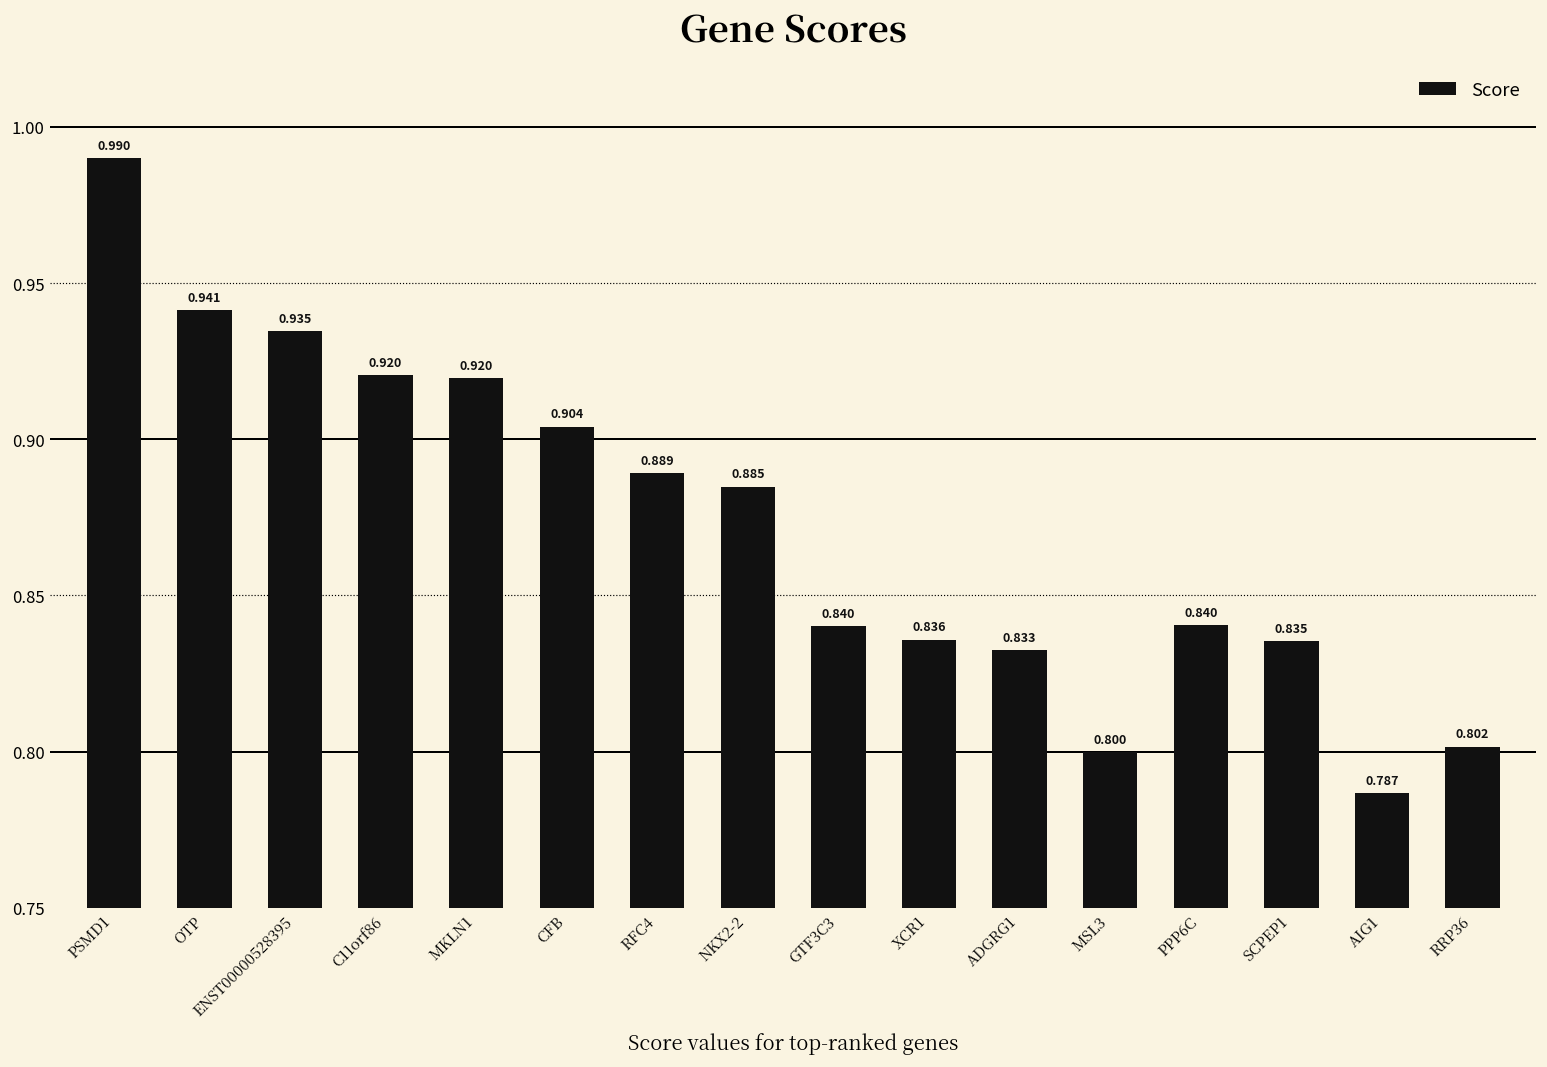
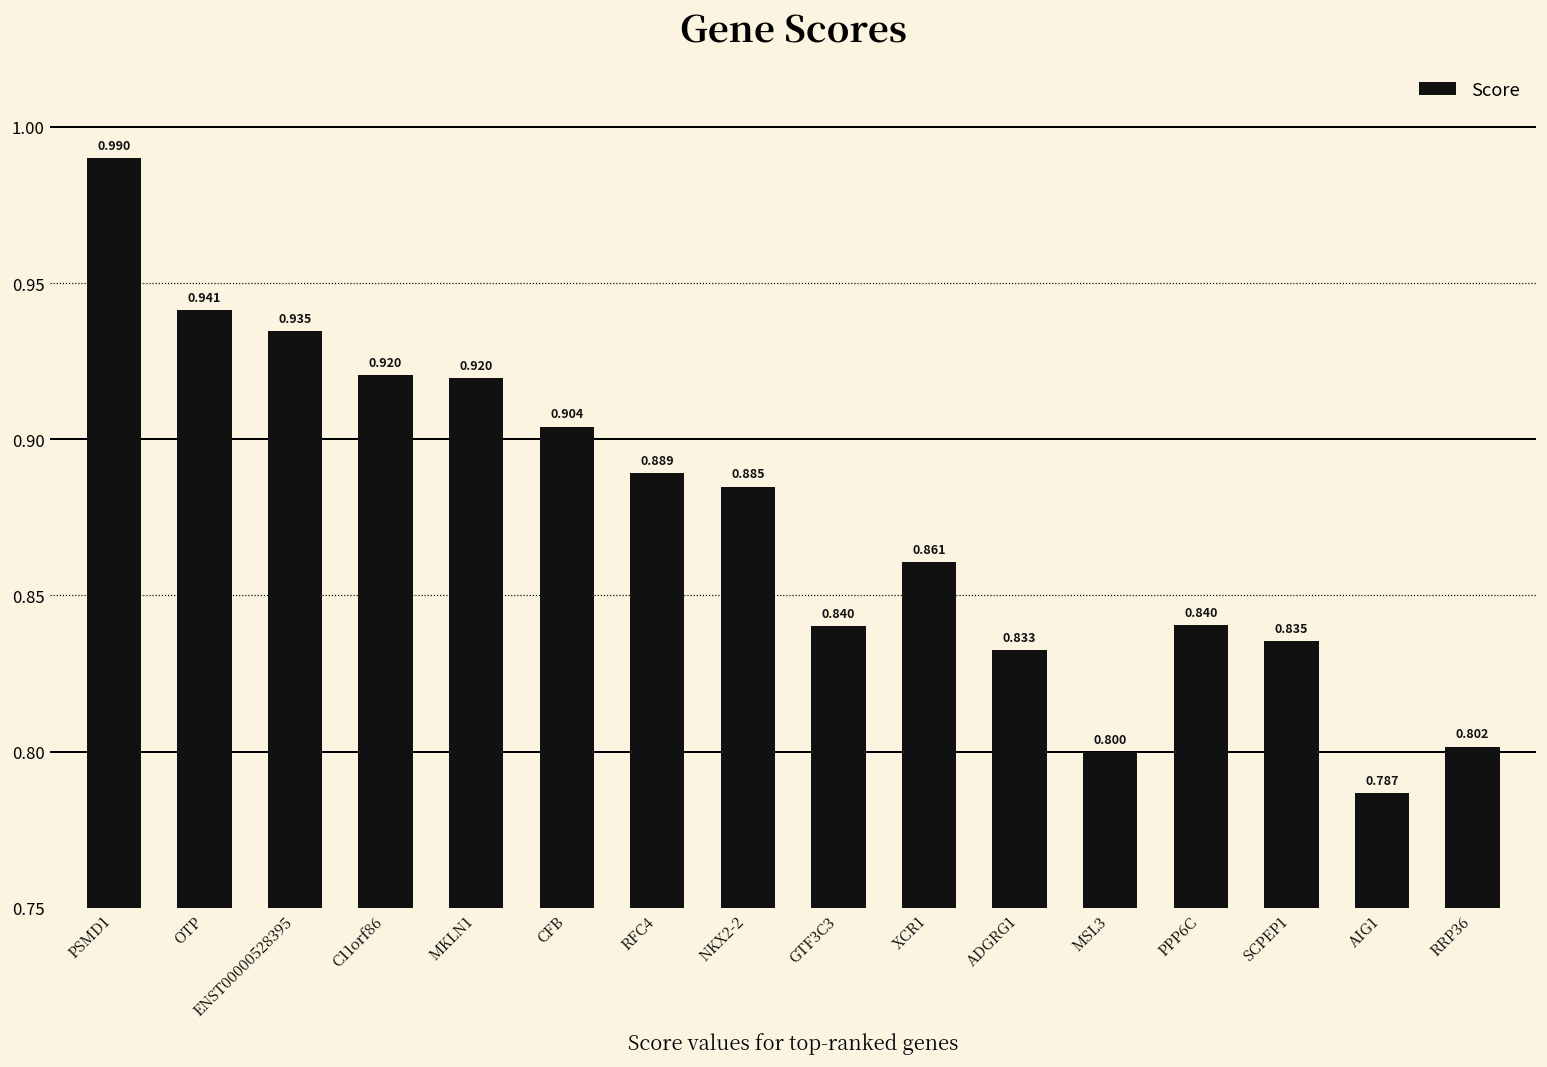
XCR1: 0.836 -> 0.861
